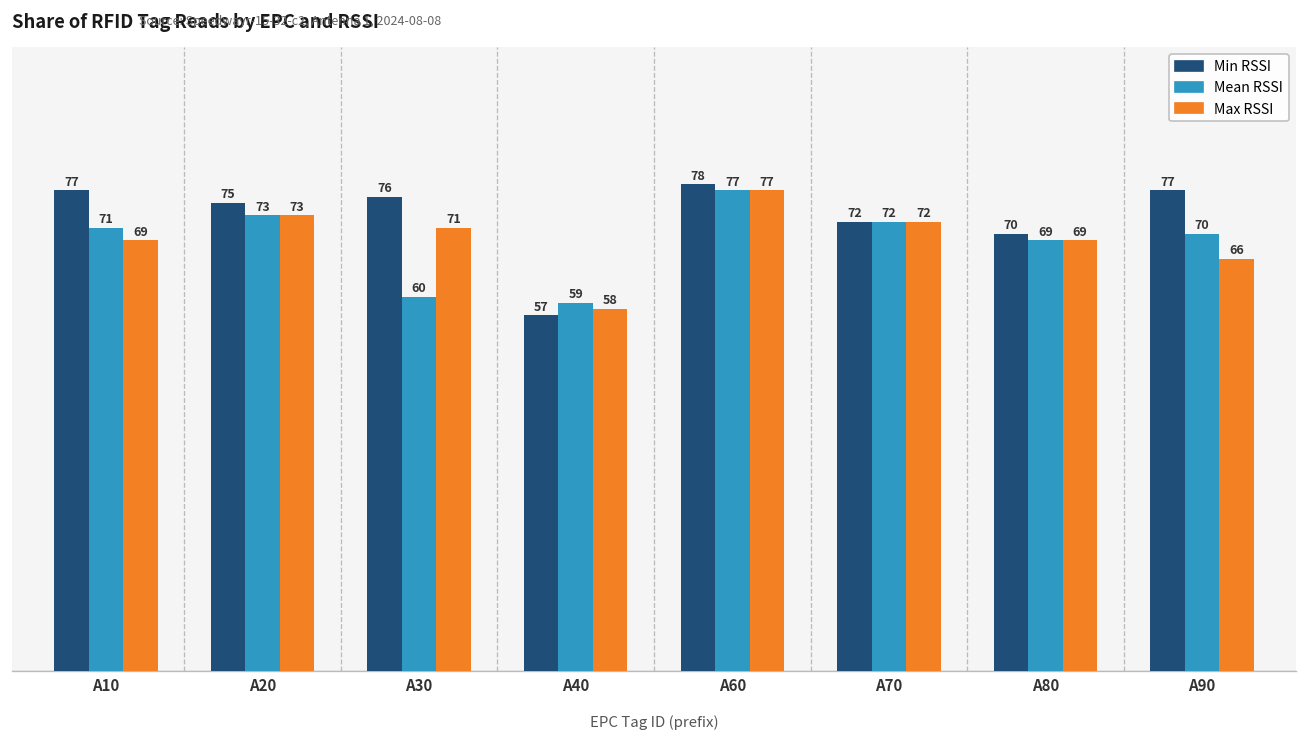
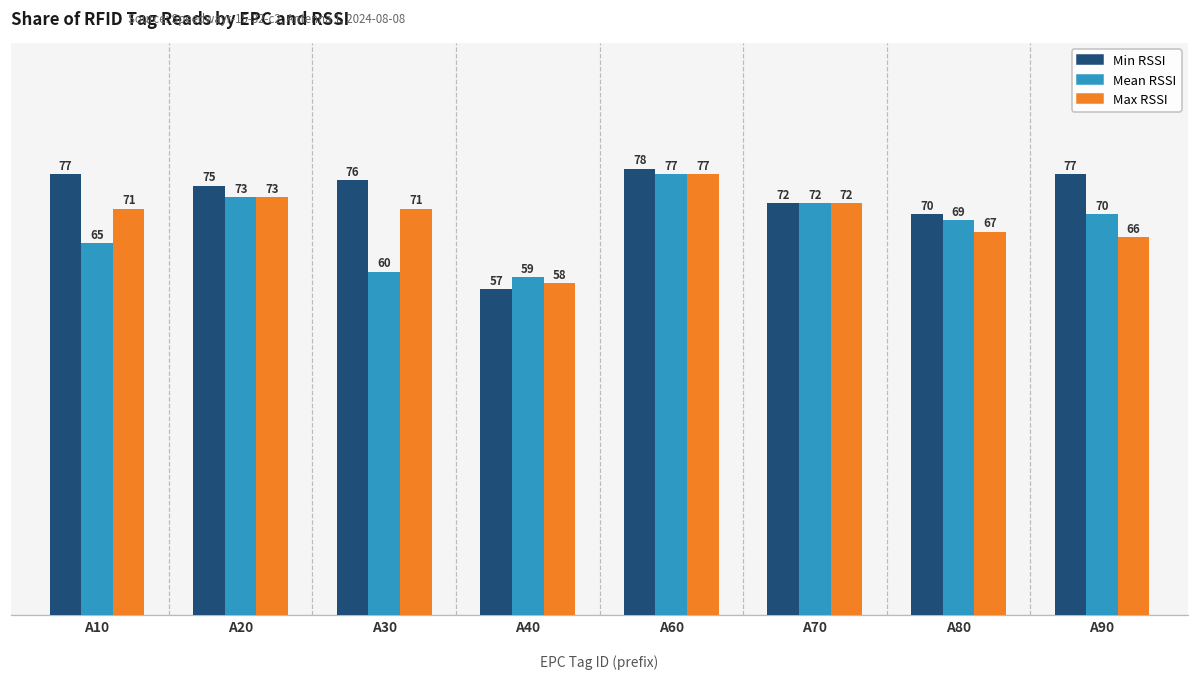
Mean RSSI, A10: 71 -> 65
Max RSSI, A10: 69 -> 71
Max RSSI, A80: 69 -> 67
